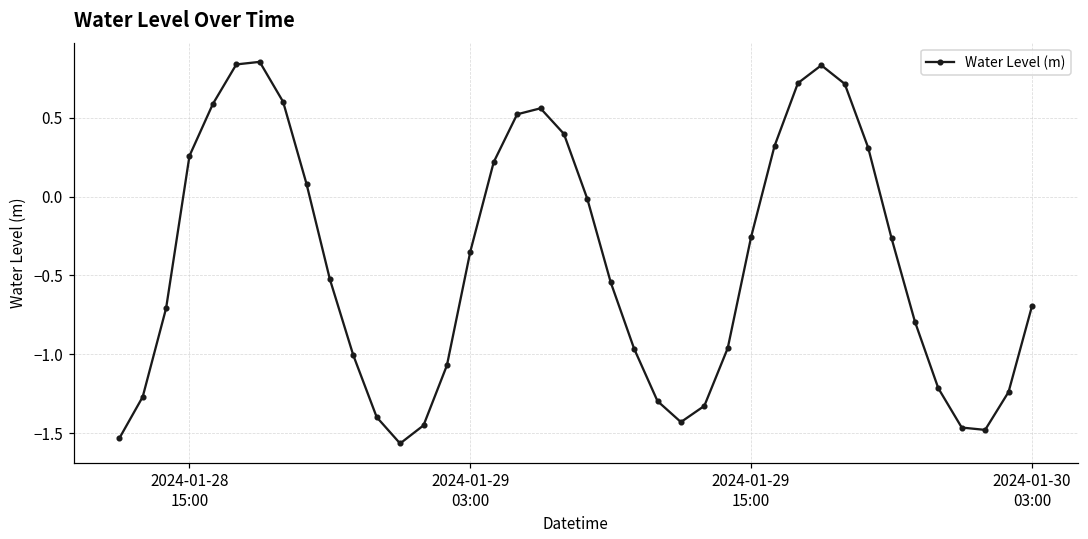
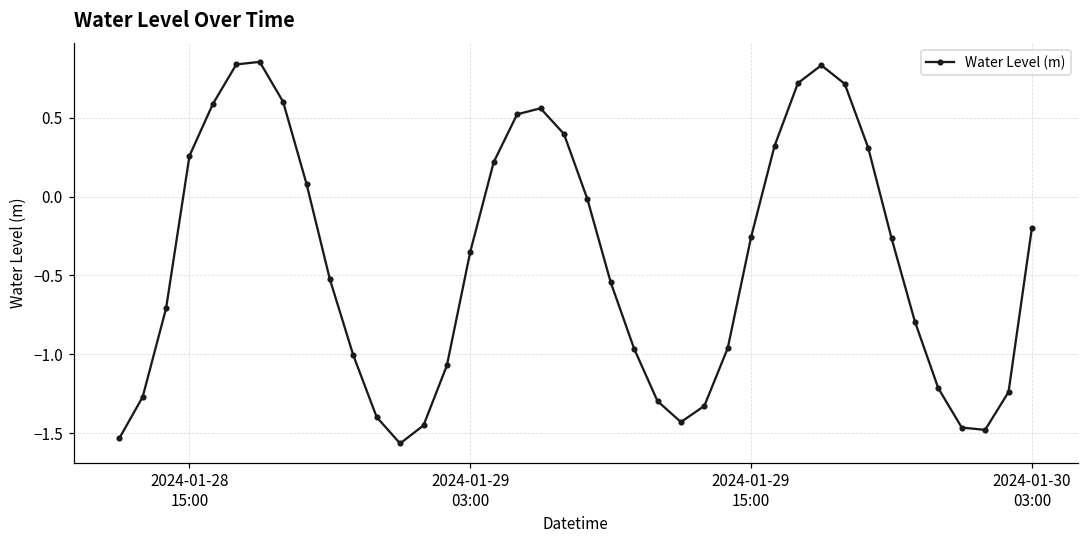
2024-01-30 03:00: -0.70 -> -0.20
